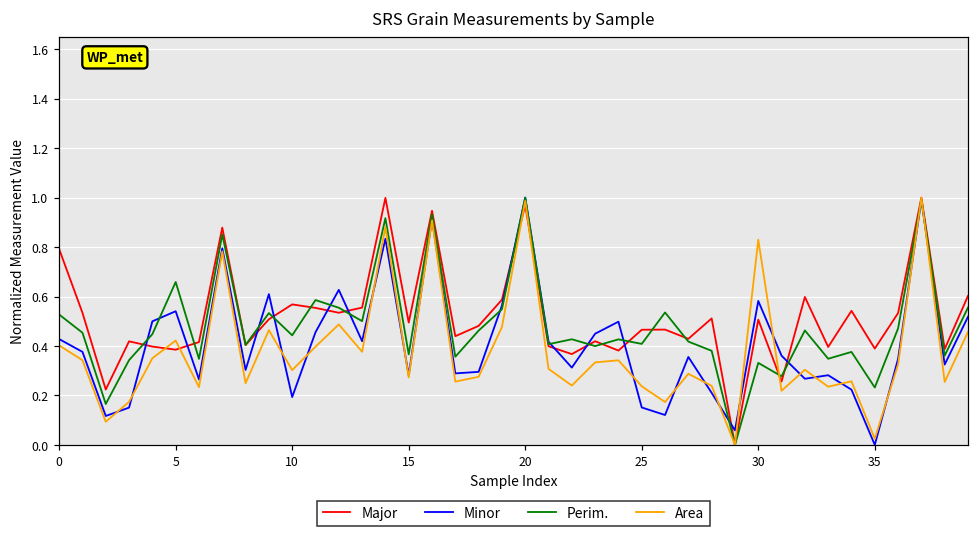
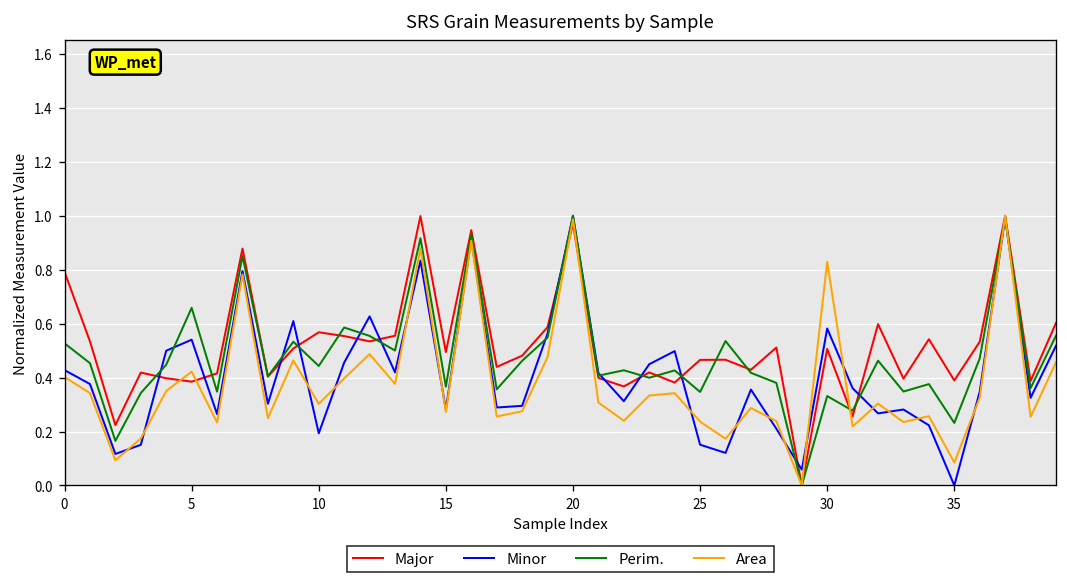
Perim., 25: 0.41 -> 0.35
Area, 35: 0.02 -> 0.09
